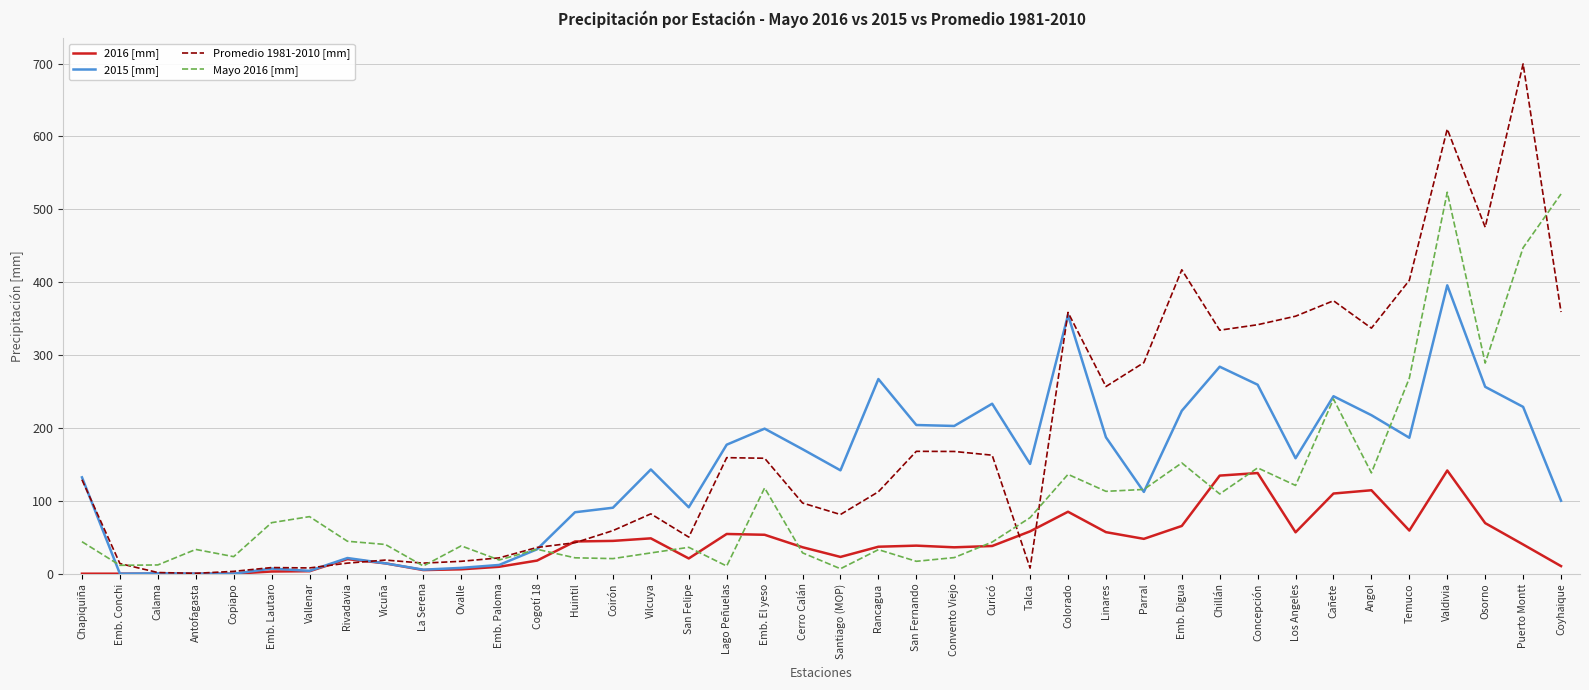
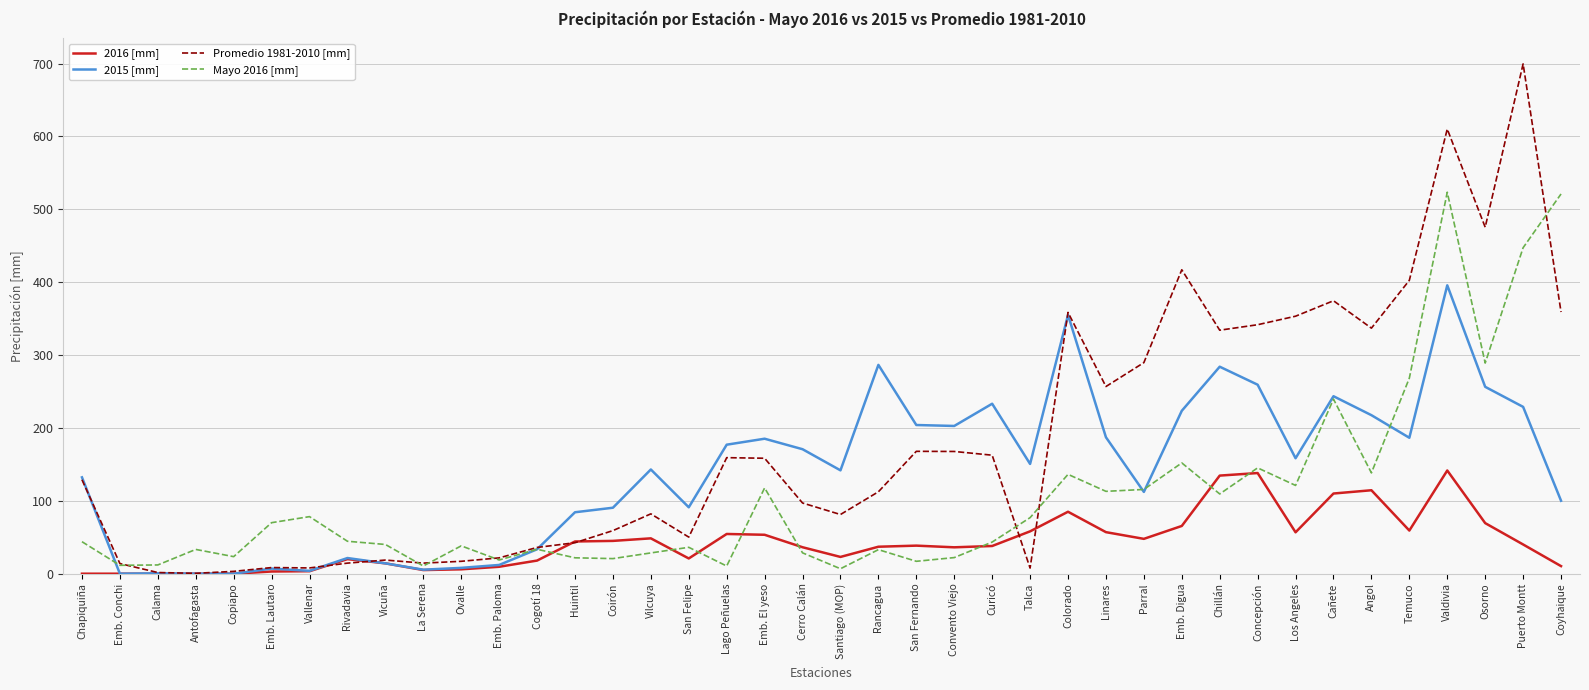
2015 [mm], Emb. El yeso: 200 -> 190
2015 [mm], Rancagua: 270 -> 290
